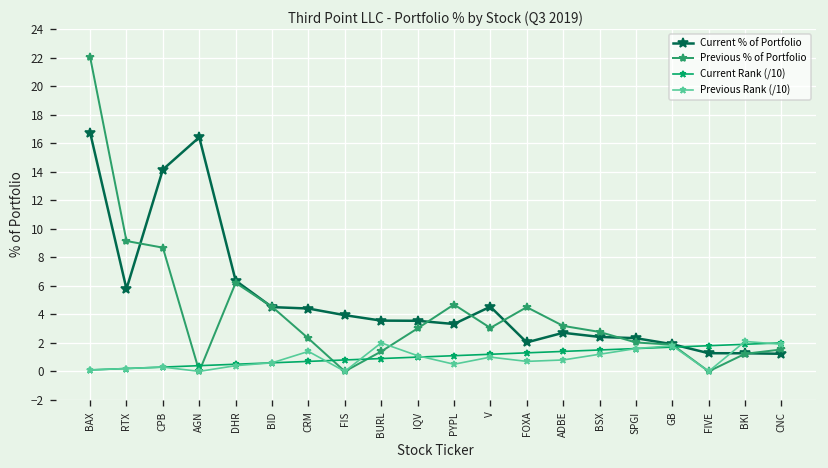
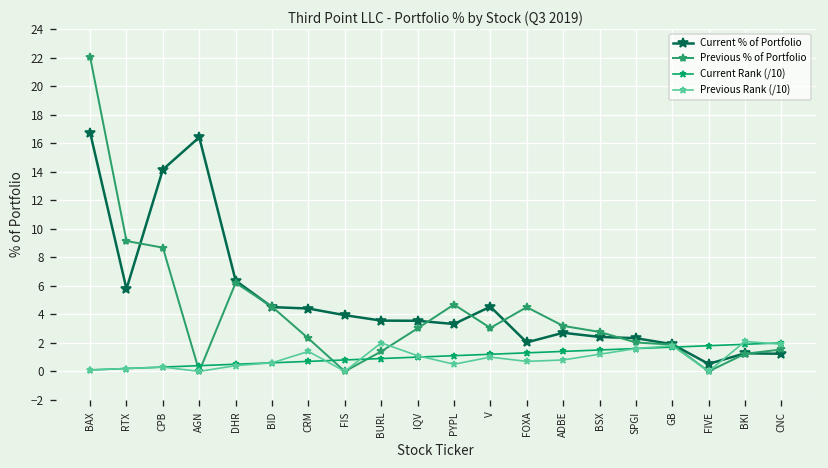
Current % of Portfolio, FIVE: 1.3 -> 0.5
